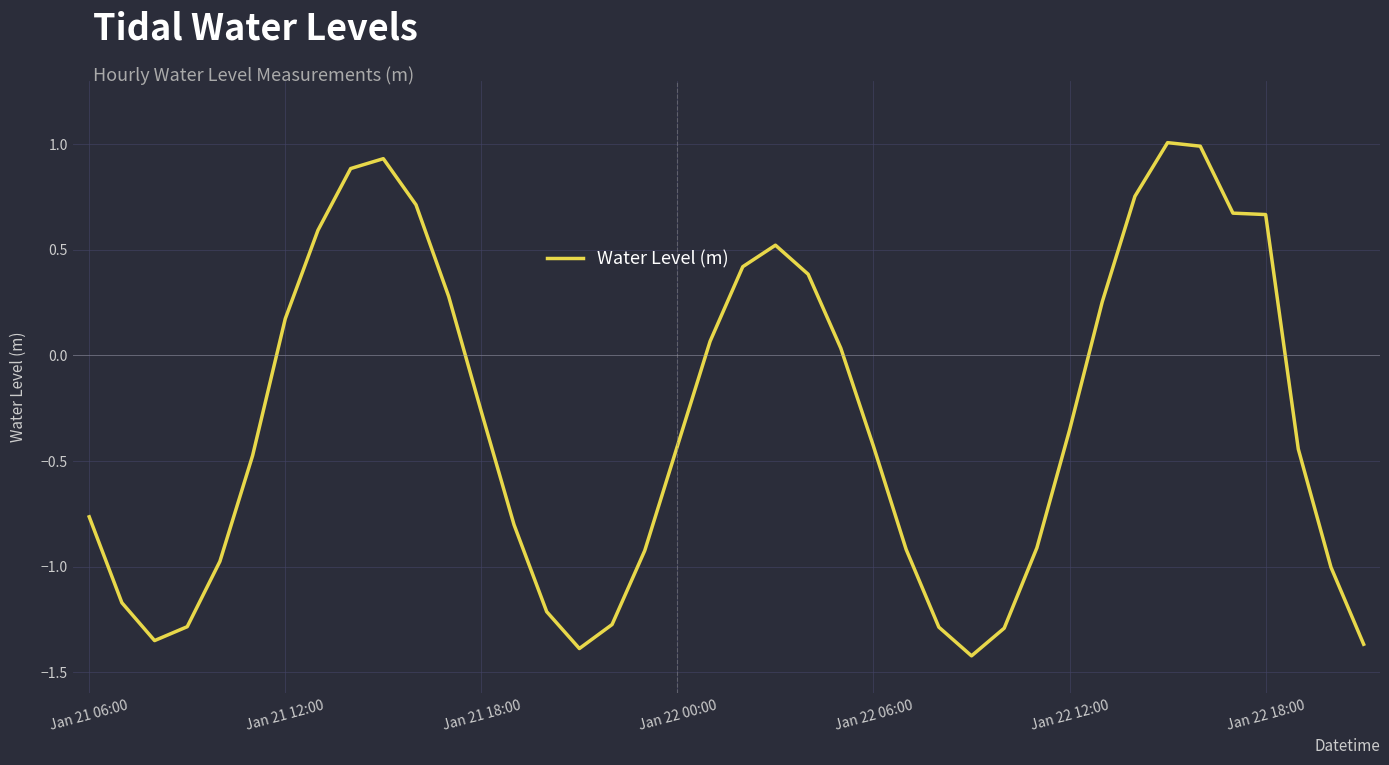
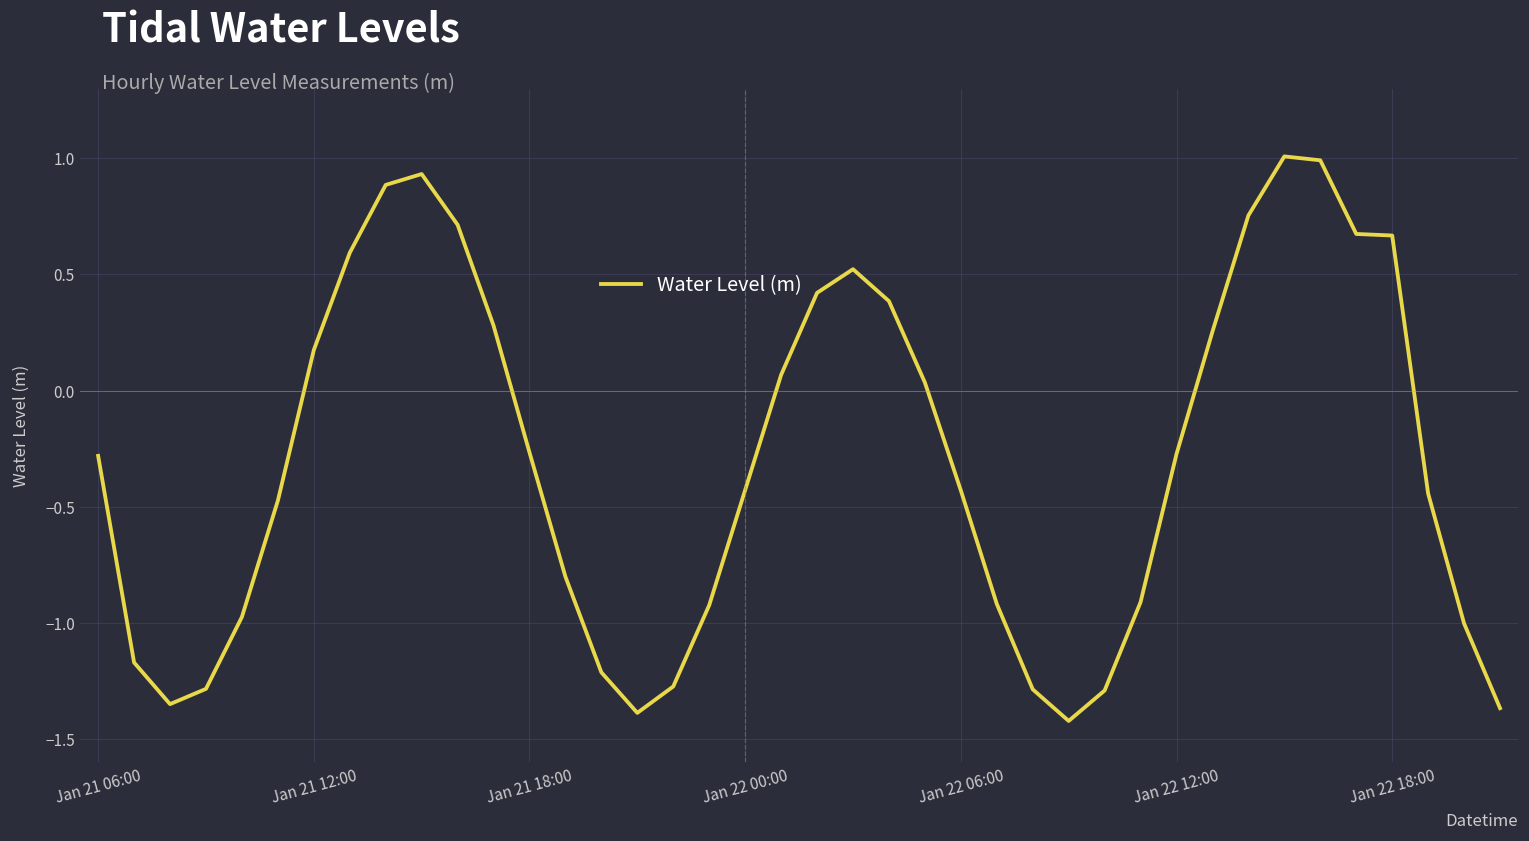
Jan 21 06:00: -0.76 -> -0.28
Jan 22 12:00: -0.35 -> -0.27
